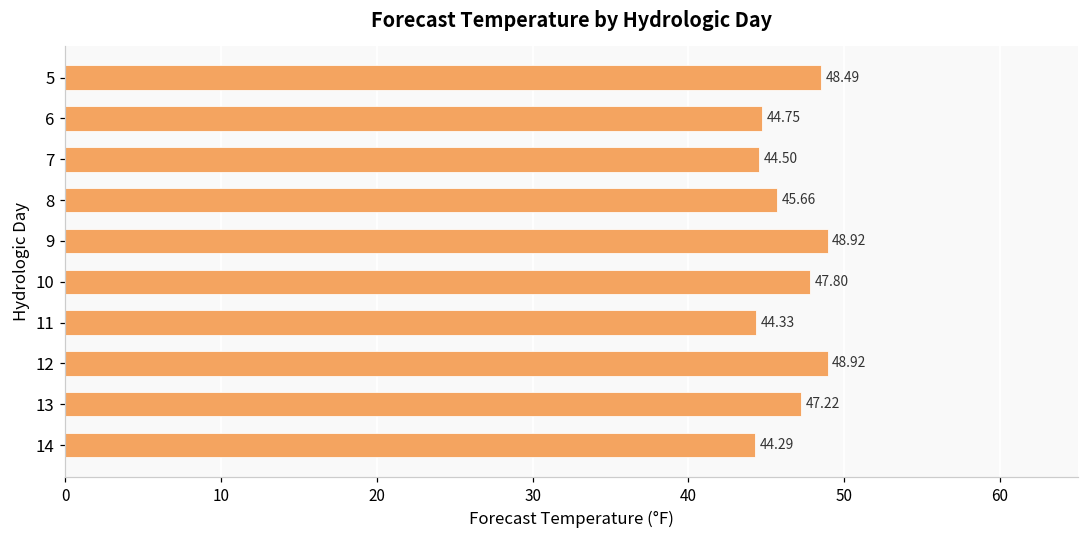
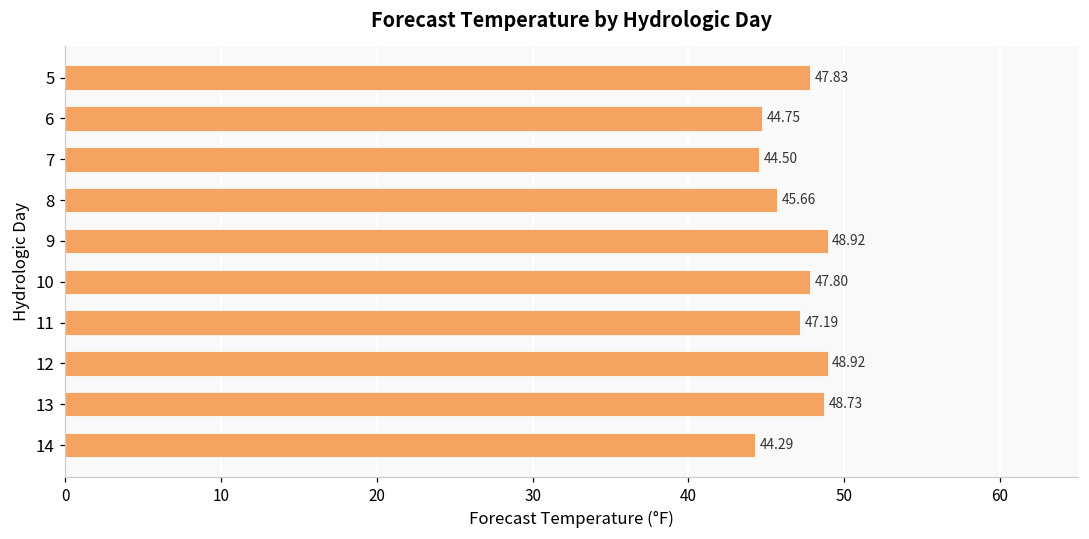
5: 48.49 -> 47.83
11: 44.33 -> 47.19
13: 47.22 -> 48.73
